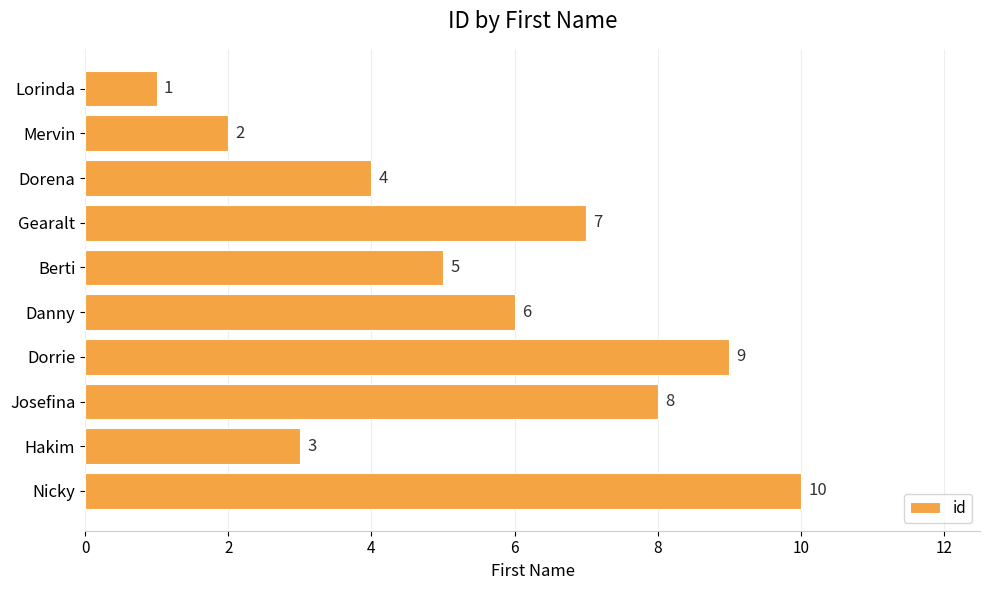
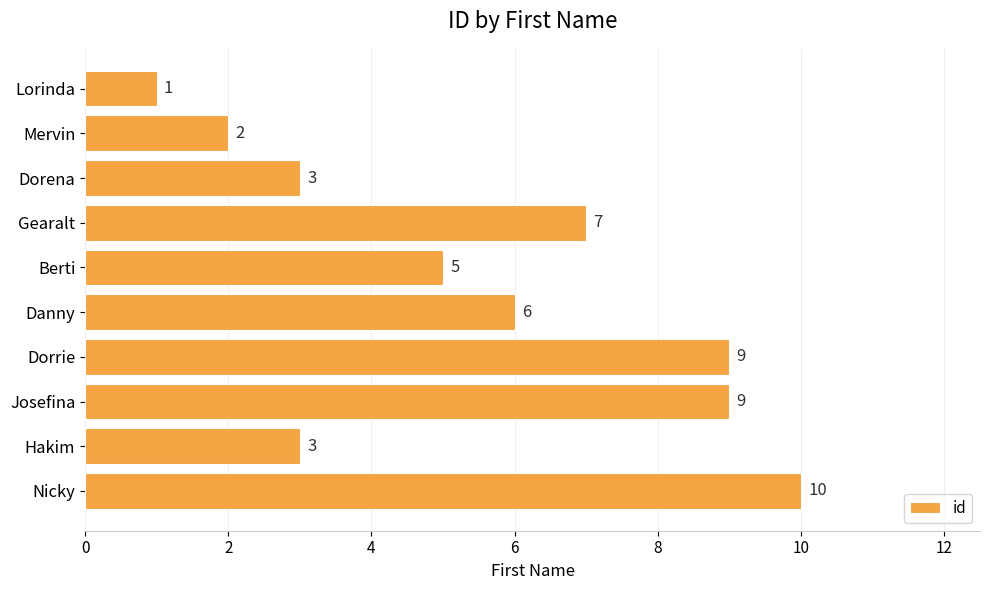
Dorena: 4 -> 3
Josefina: 8 -> 9
